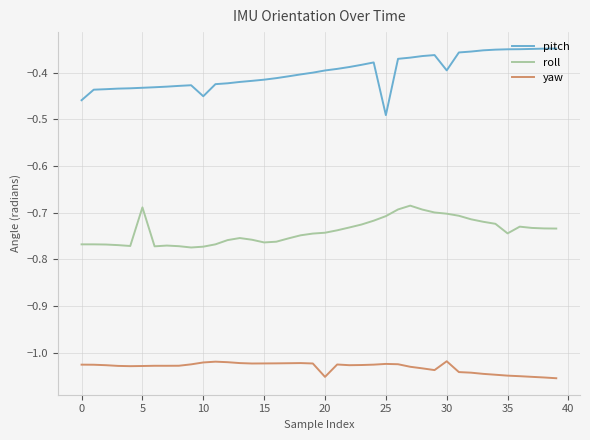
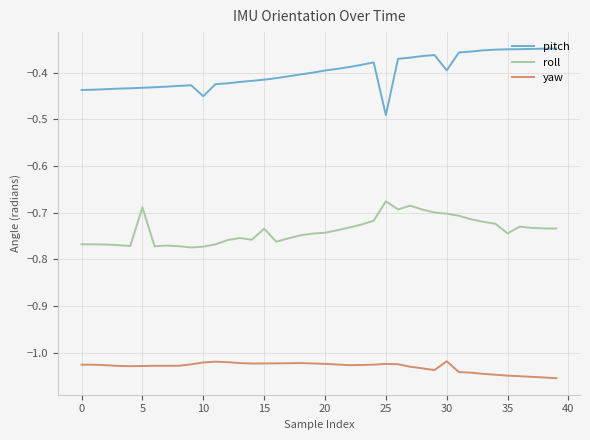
pitch, 0: -0.46 -> -0.44
roll, 15: -0.76 -> -0.73
yaw, 20: -1.05 -> -1.02
roll, 25: -0.71 -> -0.68
